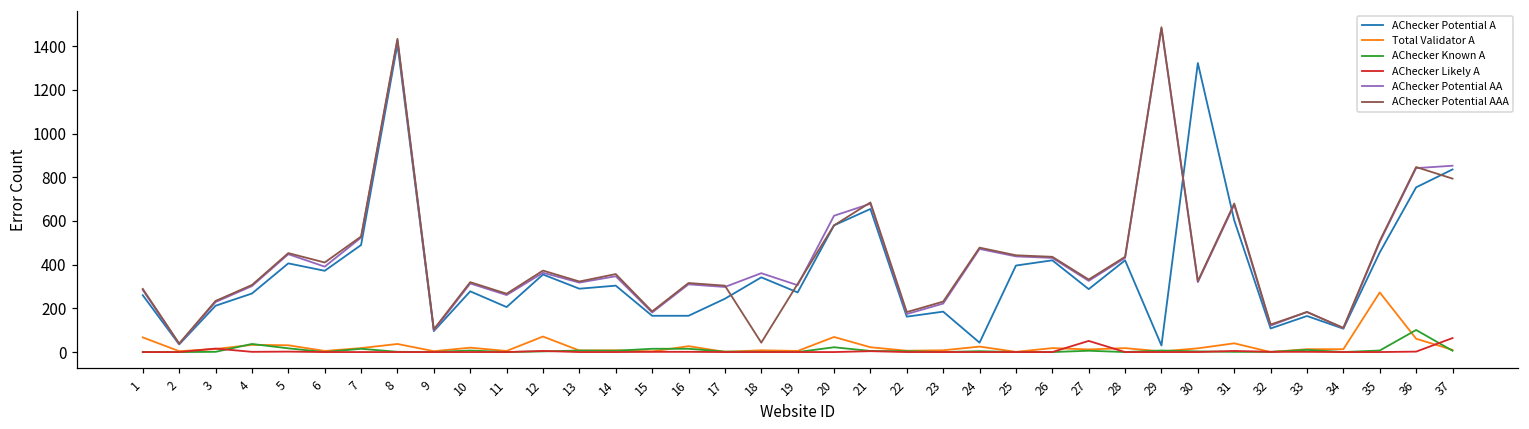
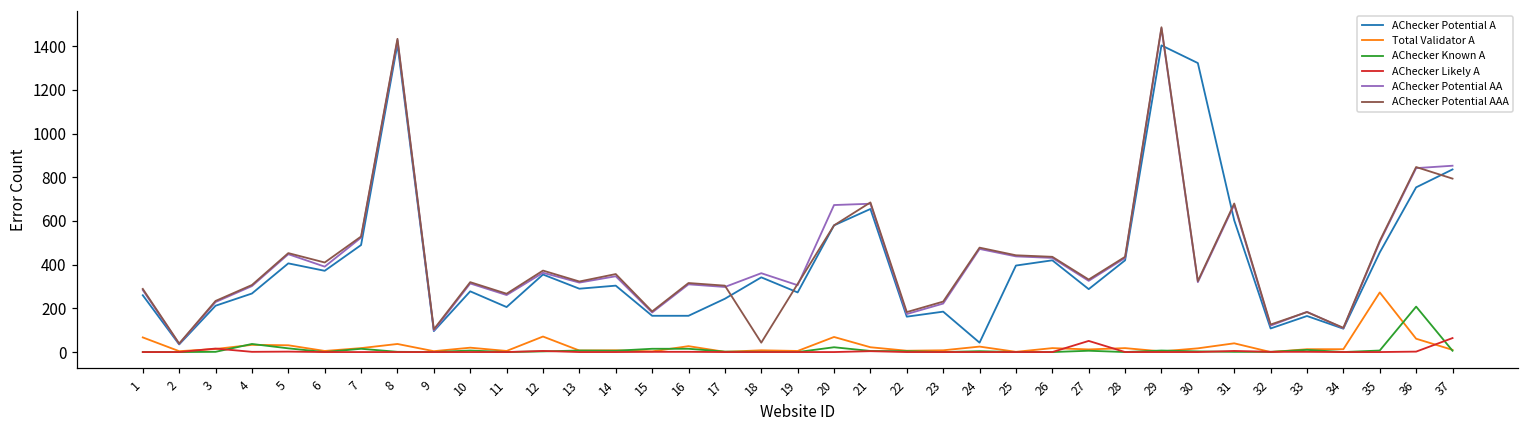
AChecker Potential AA, 20: 620 -> 670
AChecker Potential A, 29: 30 -> 1400
AChecker Known A, 36: 100 -> 210
